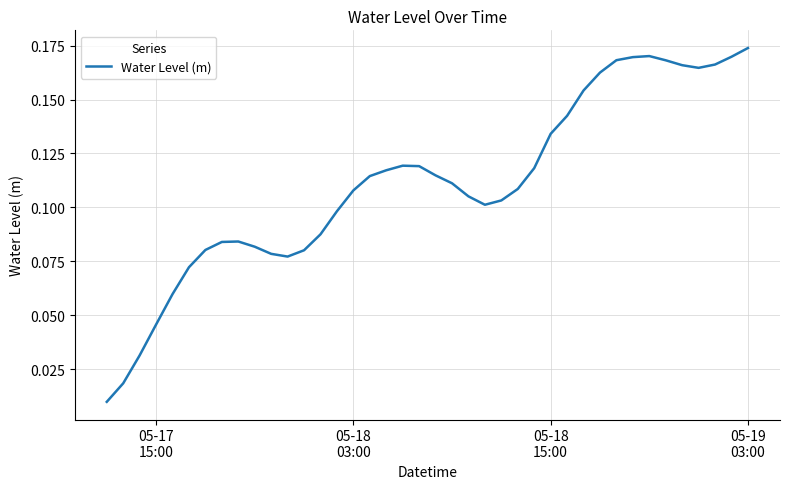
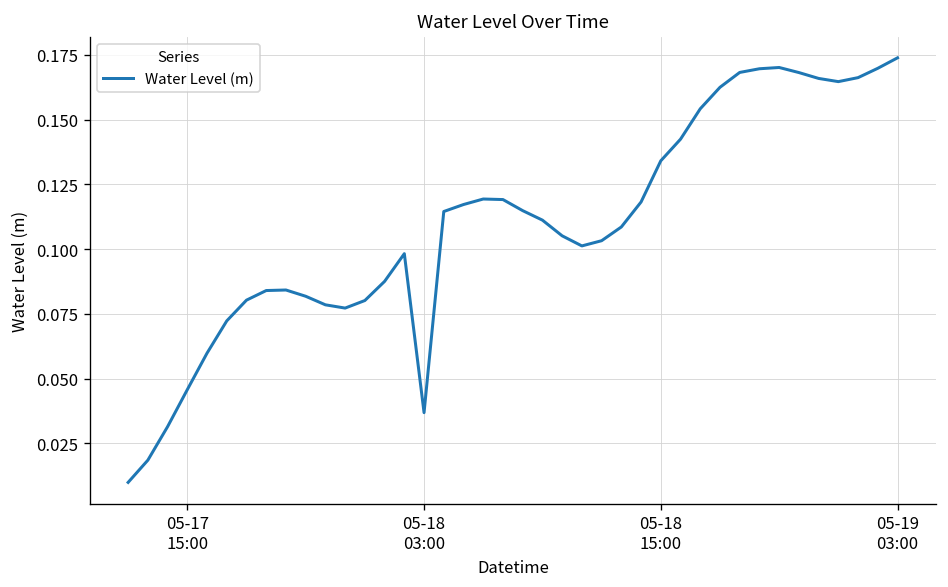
05-18 03:00: 0.108 -> 0.037
